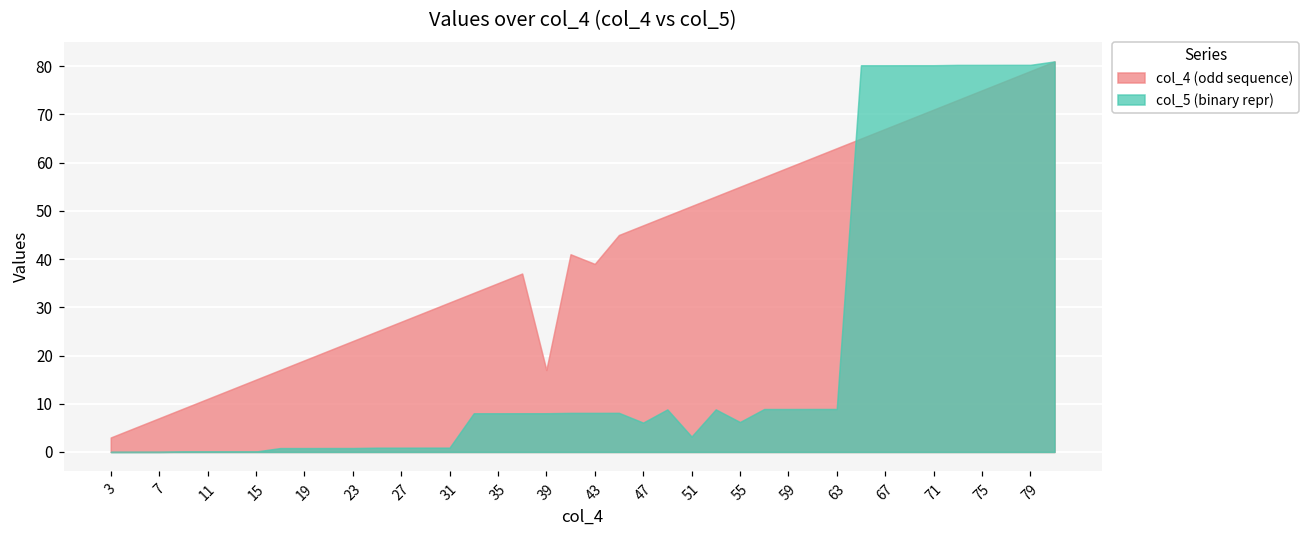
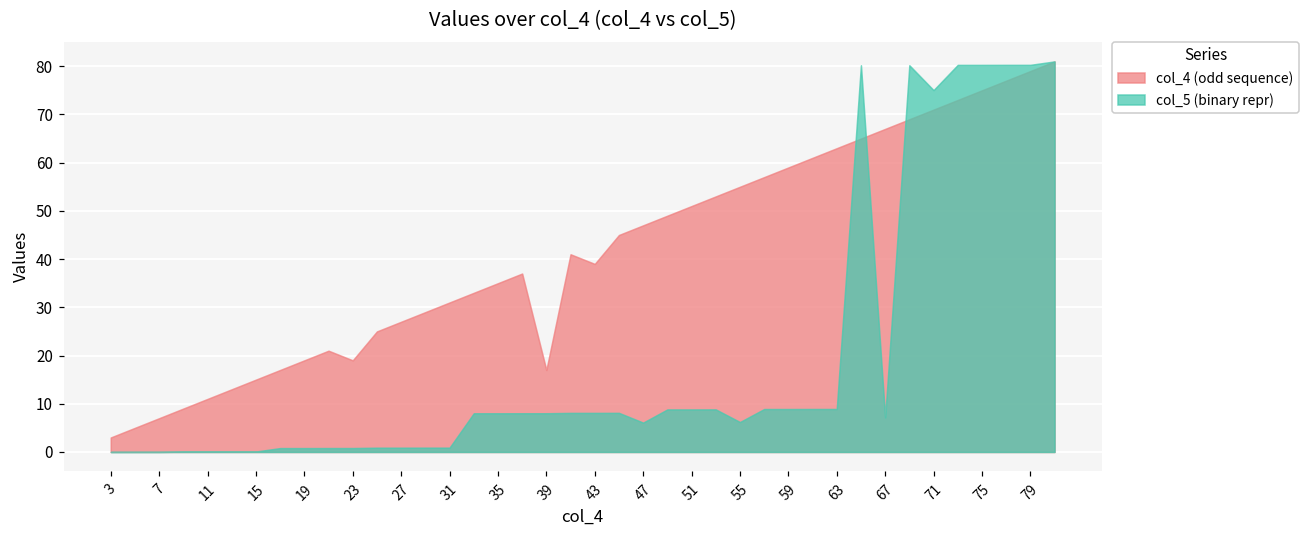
col_4 (odd sequence), 23: 23 -> 19
col_5 (binary repr), 51: 3 -> 9
col_5 (binary repr), 67: 80 -> 7
col_5 (binary repr), 71: 80 -> 75
